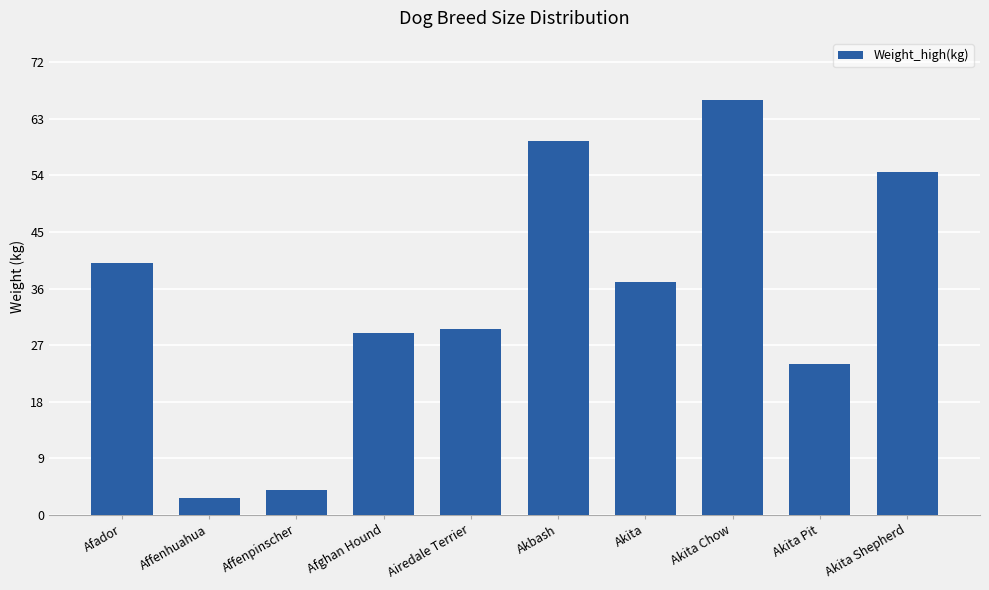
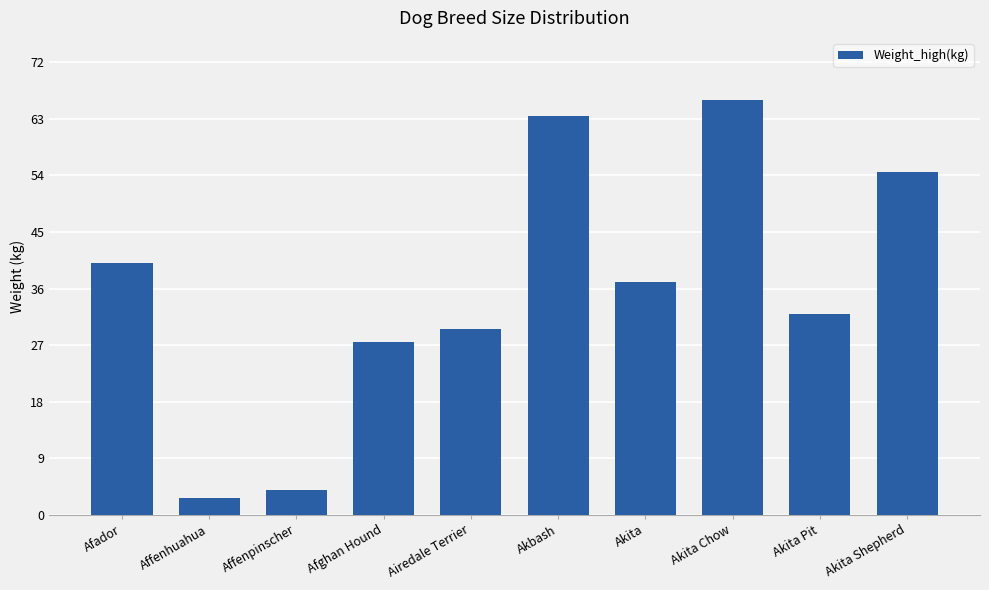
Afghan Hound: 29 -> 28
Akbash: 60 -> 64
Akita Pit: 24 -> 32
